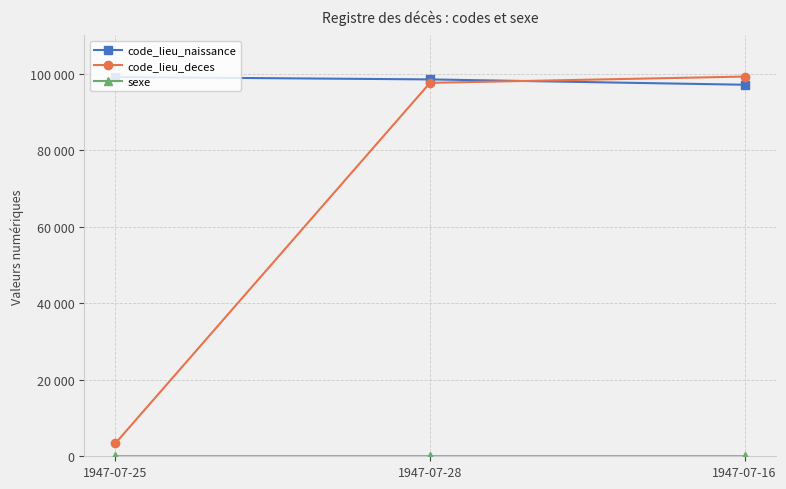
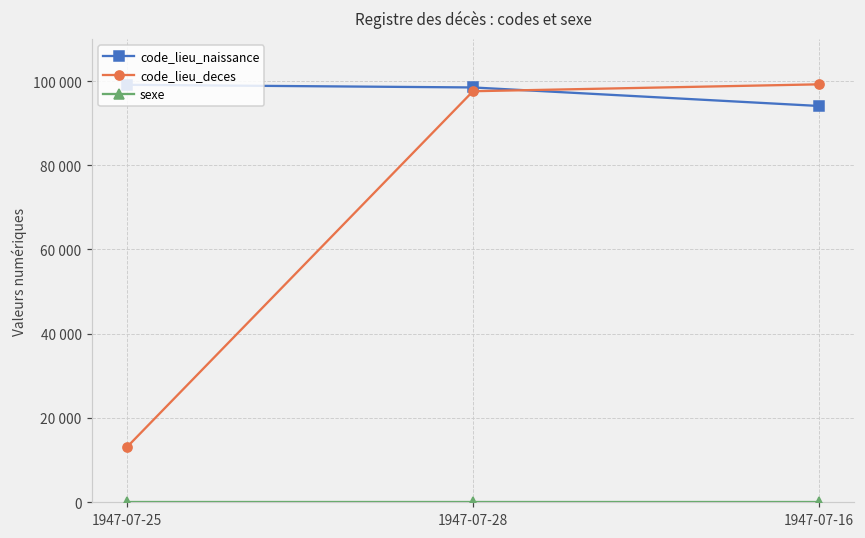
code_lieu_deces, 1947-07-25: 3000 -> 13000
code_lieu_naissance, 1947-07-16: 97000 -> 94000
